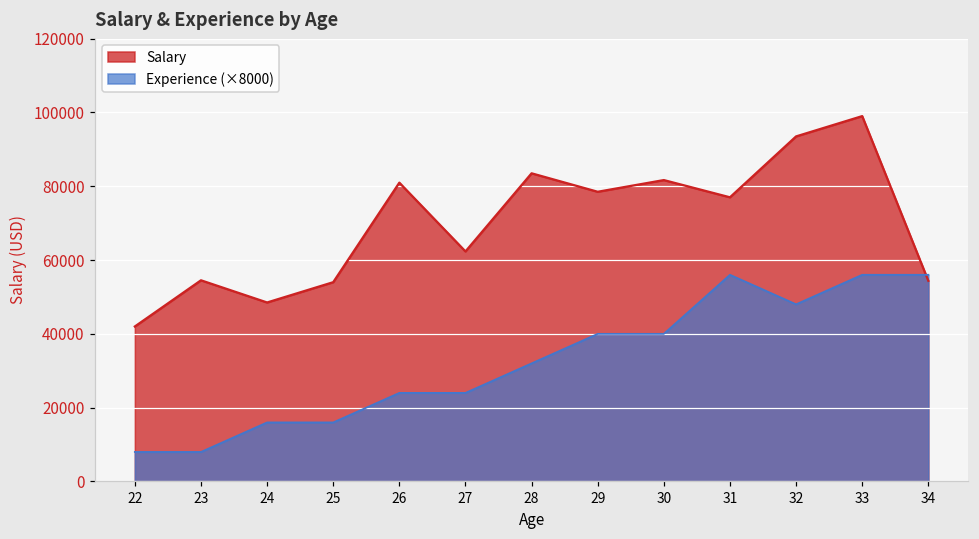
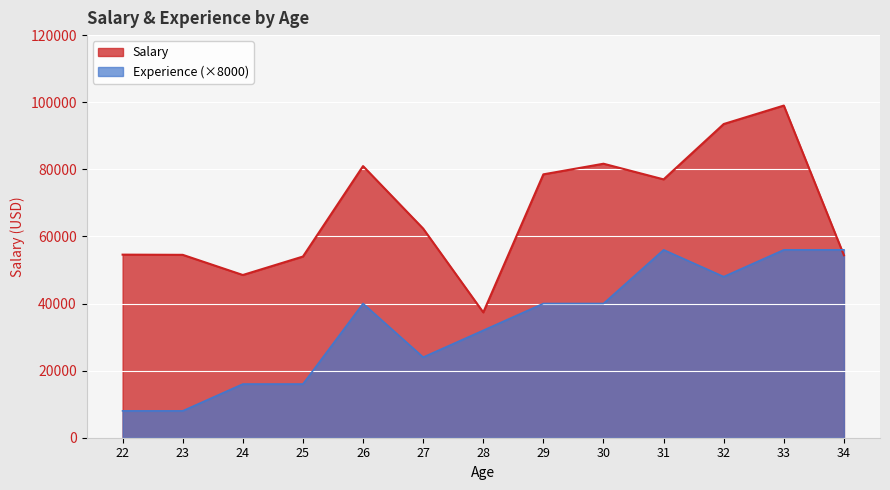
Salary, 22: 42000 -> 55000
Experience (×8000), 26: 24000 -> 40000
Salary, 28: 84000 -> 37000
